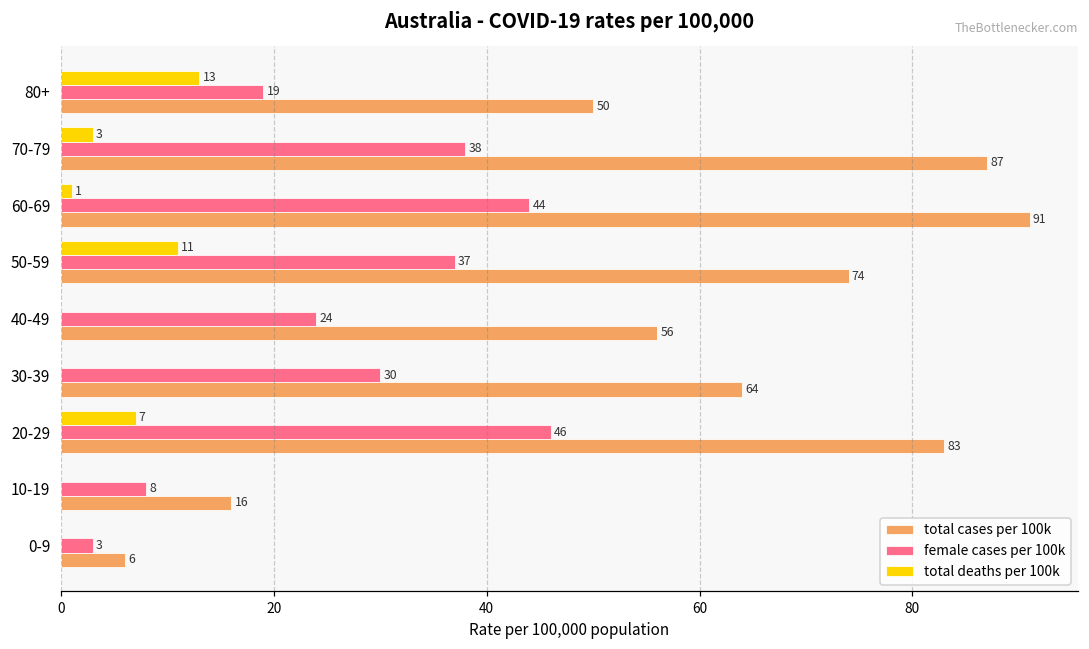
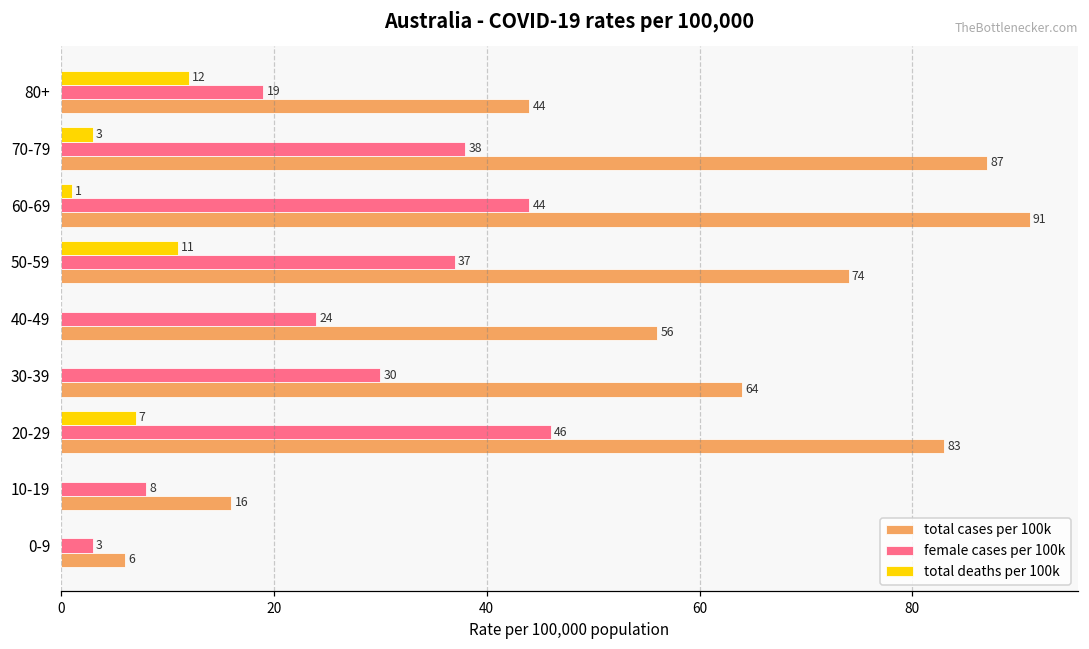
total deaths per 100k, 80+: 13 -> 12
total cases per 100k, 80+: 50 -> 44
